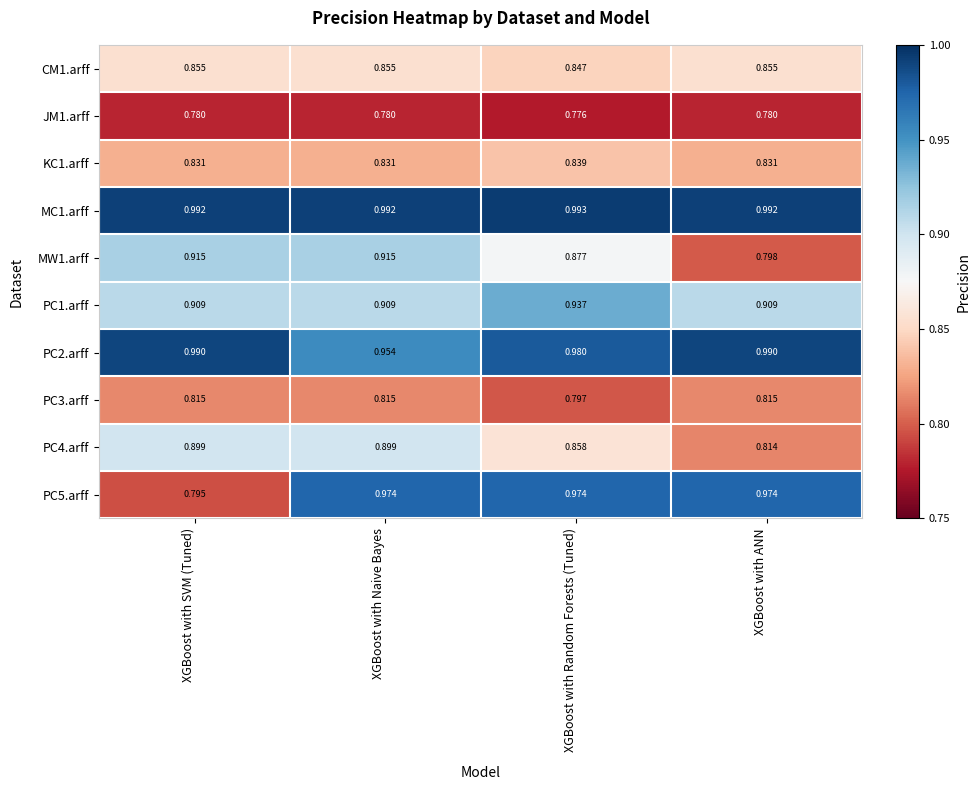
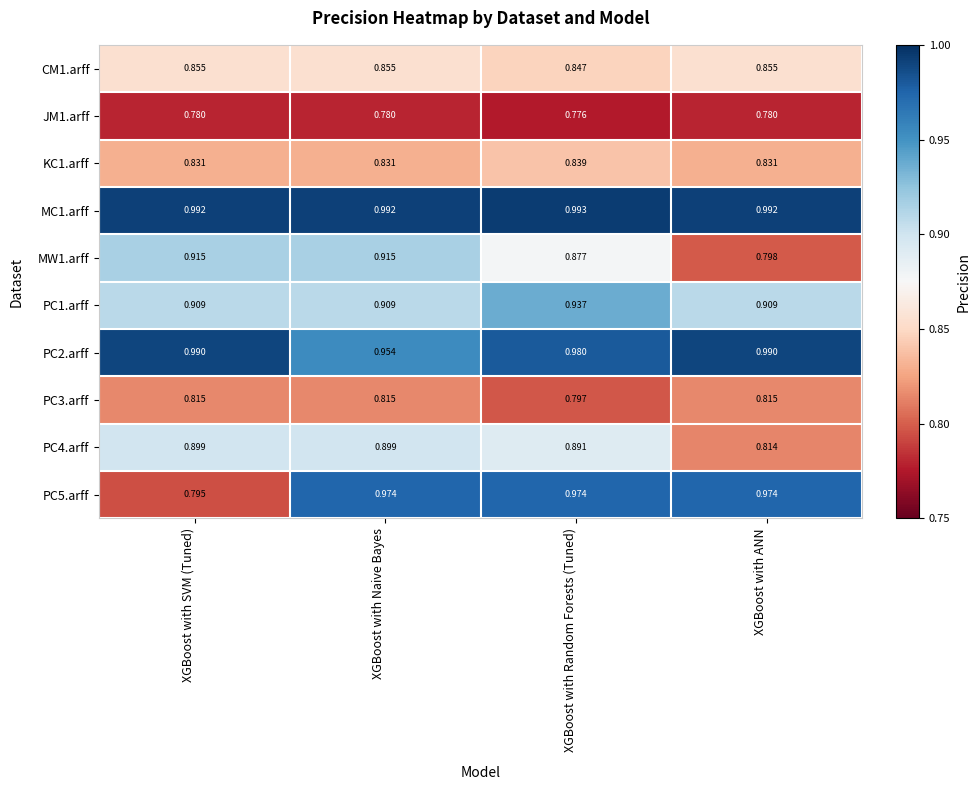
PC4.arff, XGBoost with Random Forests (Tuned): 0.858 -> 0.891
